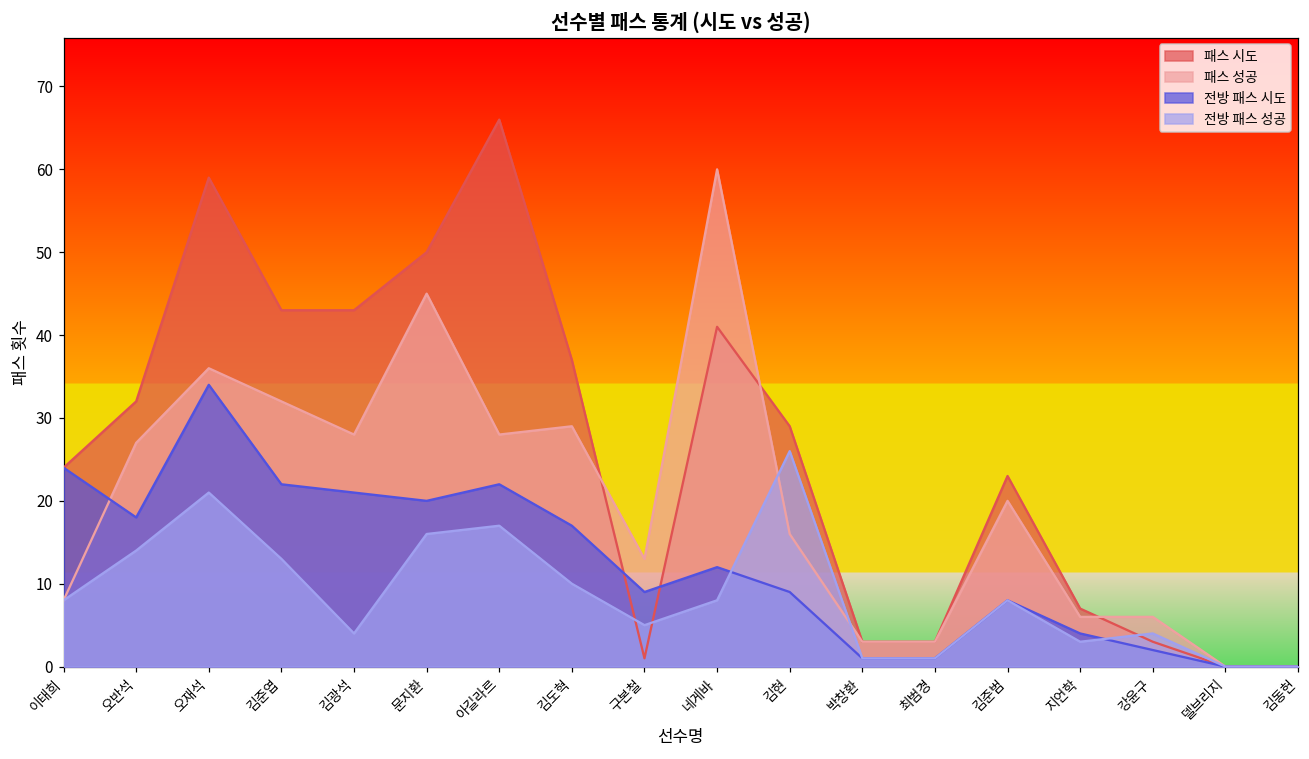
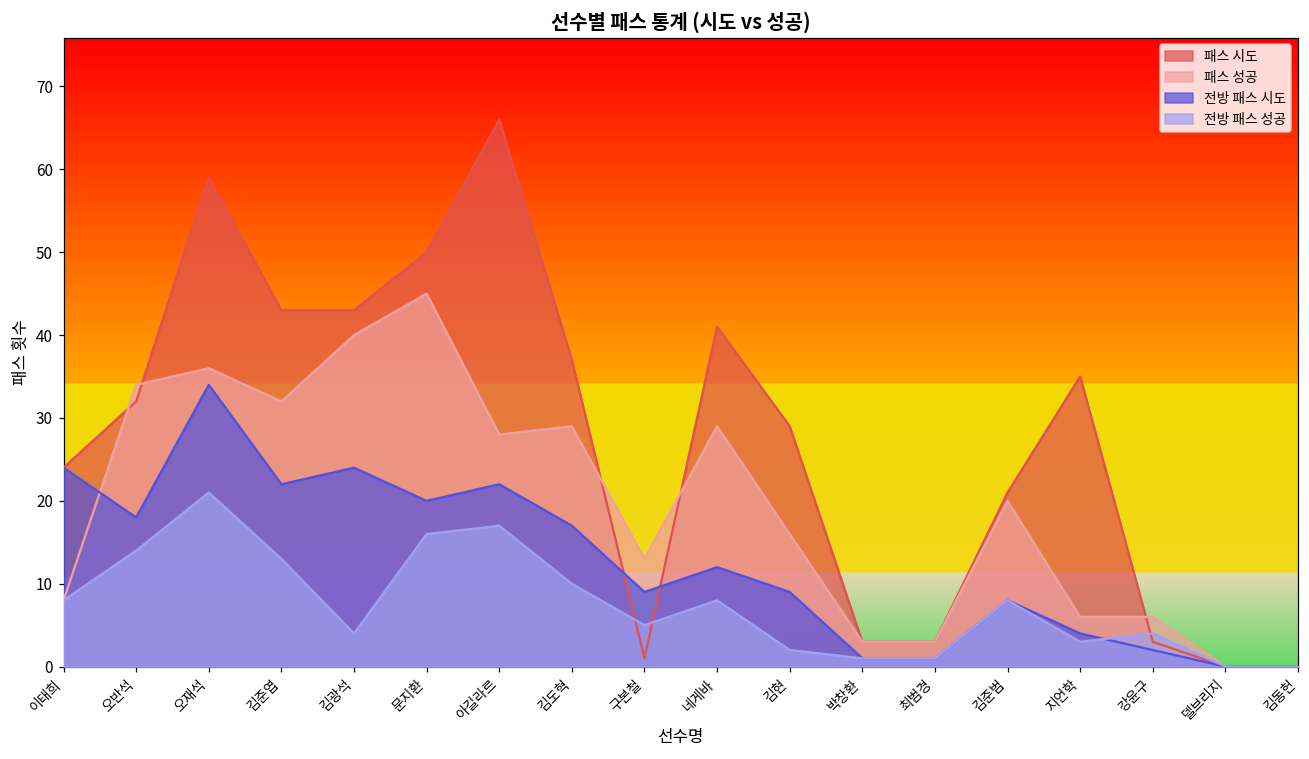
패스 성공, 오반석: 27 -> 34
패스 성공, 김광석: 28 -> 40
전방 패스 시도, 김광석: 21 -> 24
패스 성공, 네게바: 60 -> 29
전방 패스 성공, 김현: 26 -> 2
패스 시도, 김준범: 23 -> 21
패스 시도, 지언학: 7 -> 35
